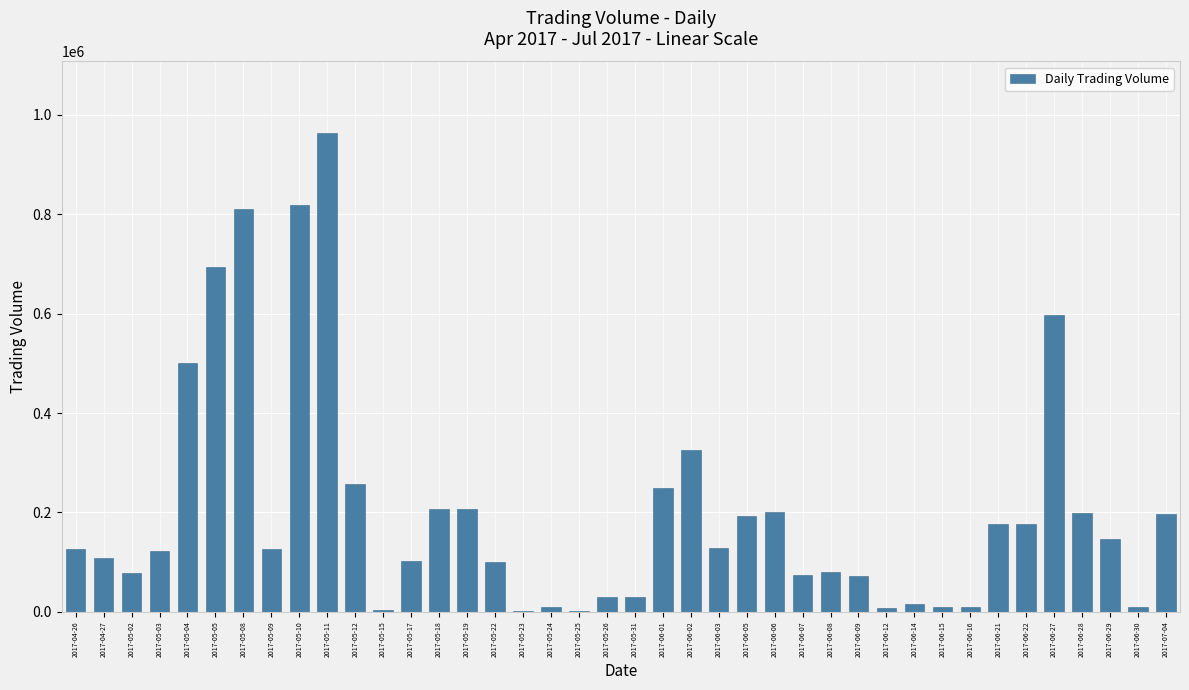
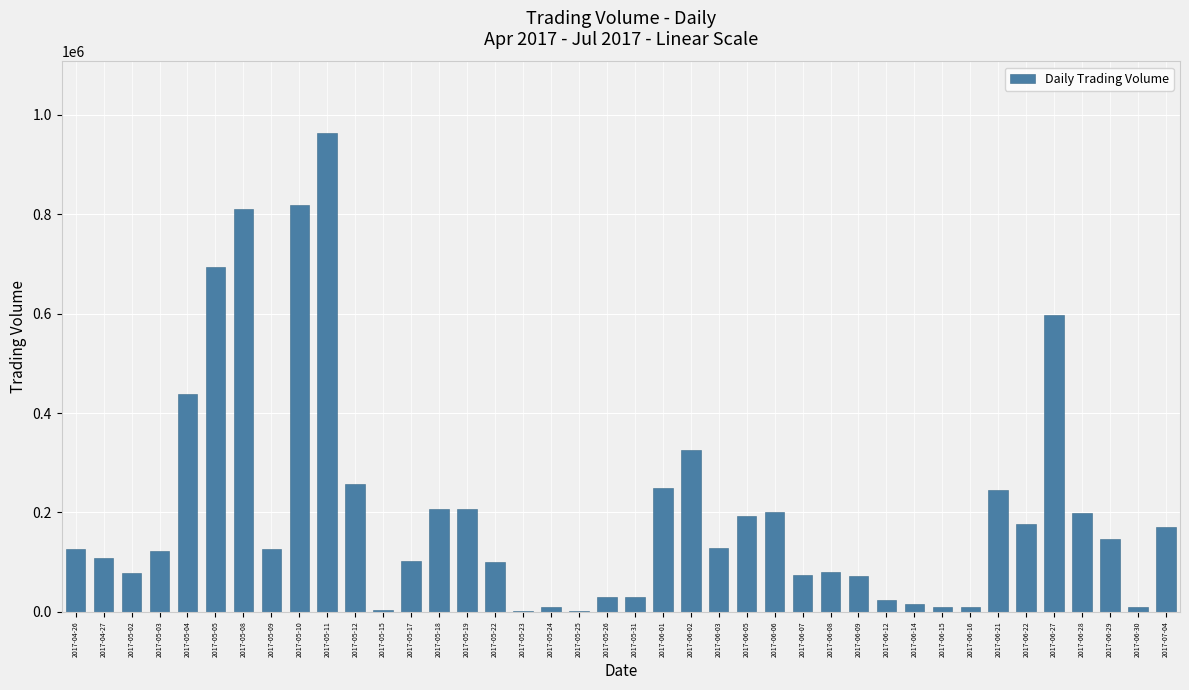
2017-05-04: 500000 -> 440000
2017-06-12: 10000 -> 20000
2017-06-21: 180000 -> 250000
2017-07-04: 200000 -> 170000
